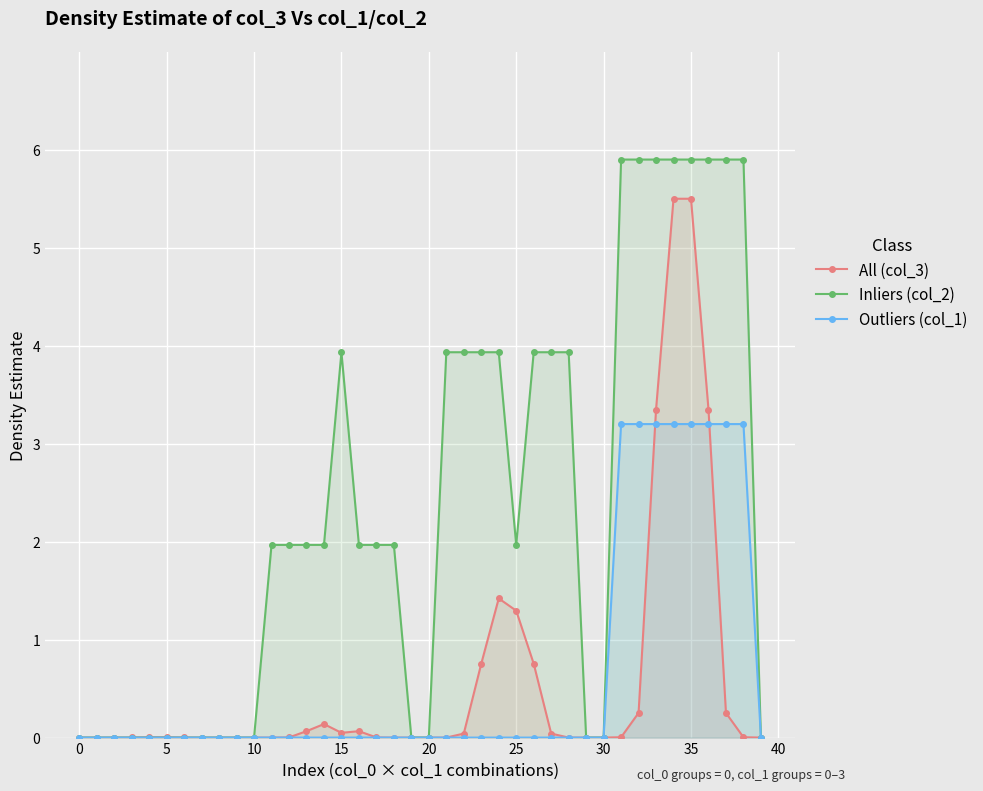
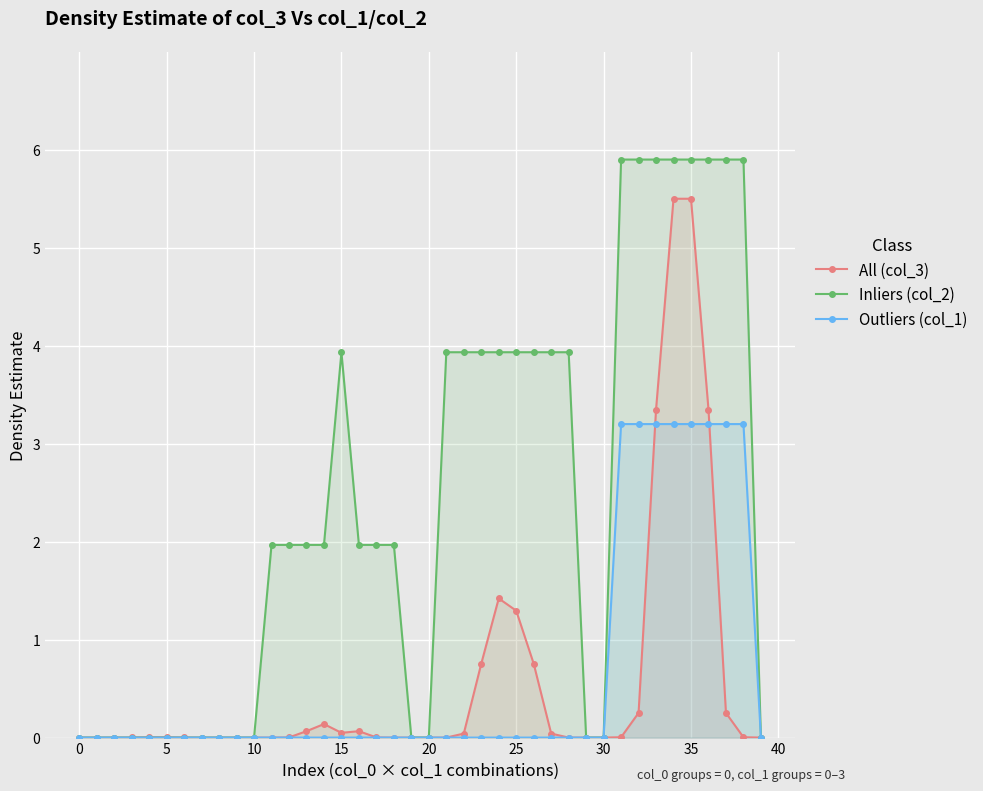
Inliers (col_2), 25: 2.0 -> 3.9
